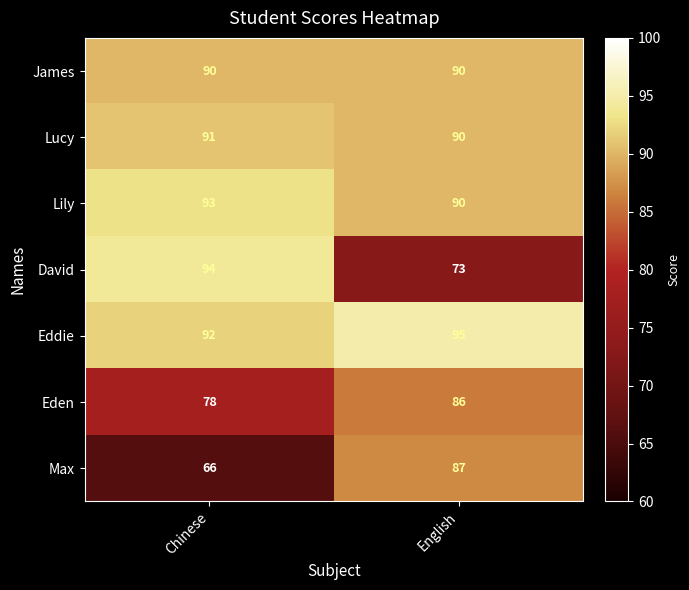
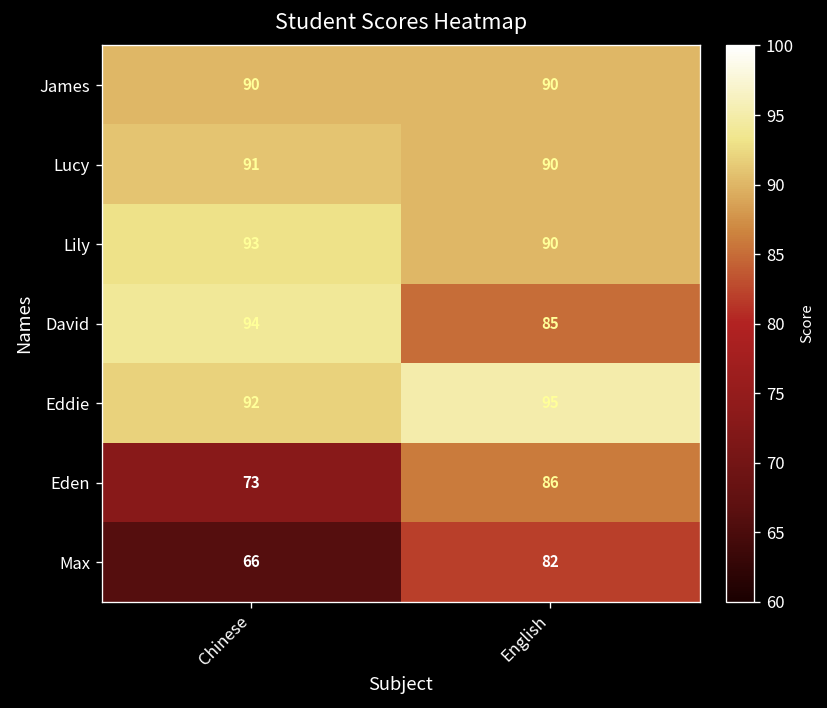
David, English: 73 -> 85
Eden, Chinese: 78 -> 73
Max, English: 87 -> 82
